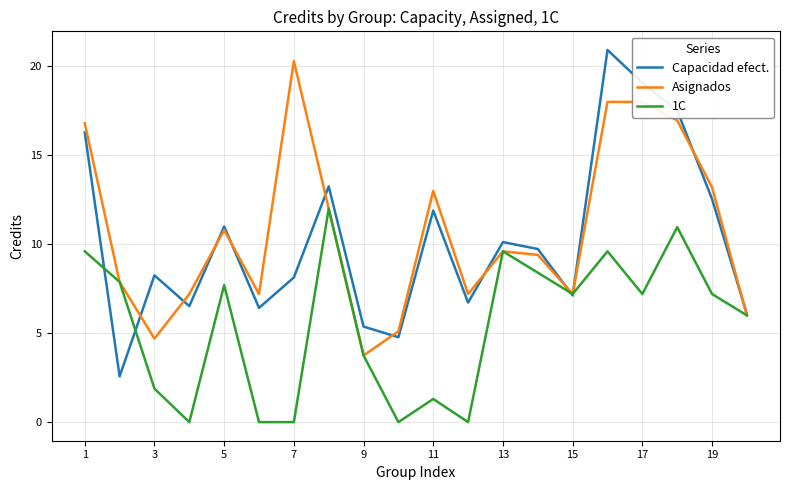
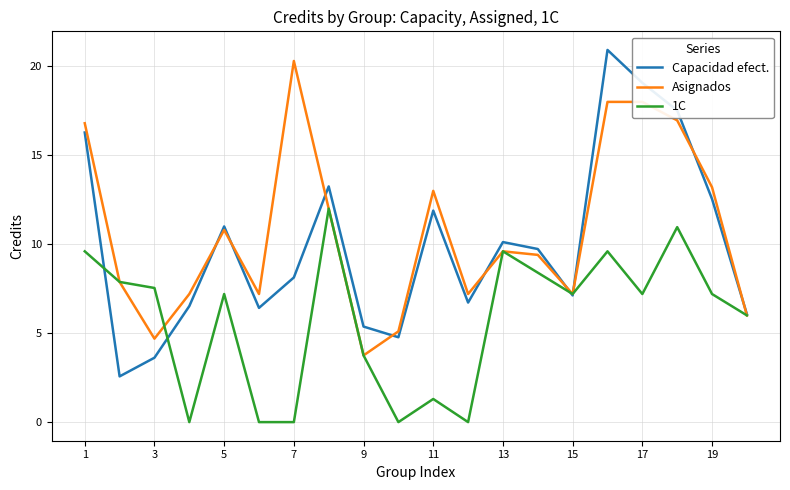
Capacidad efect., 3: 8.3 -> 3.6
1C, 3: 1.9 -> 7.5
1C, 5: 7.7 -> 7.2
